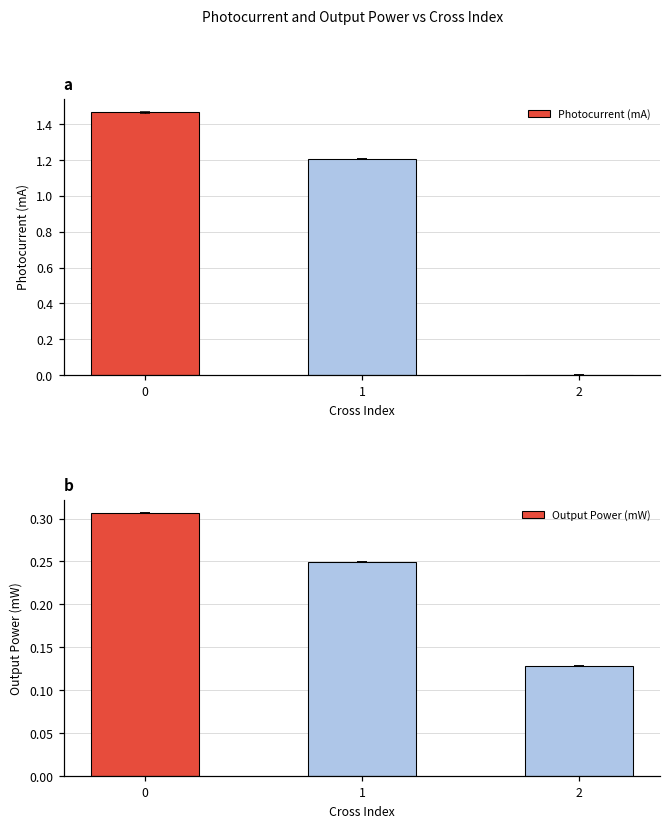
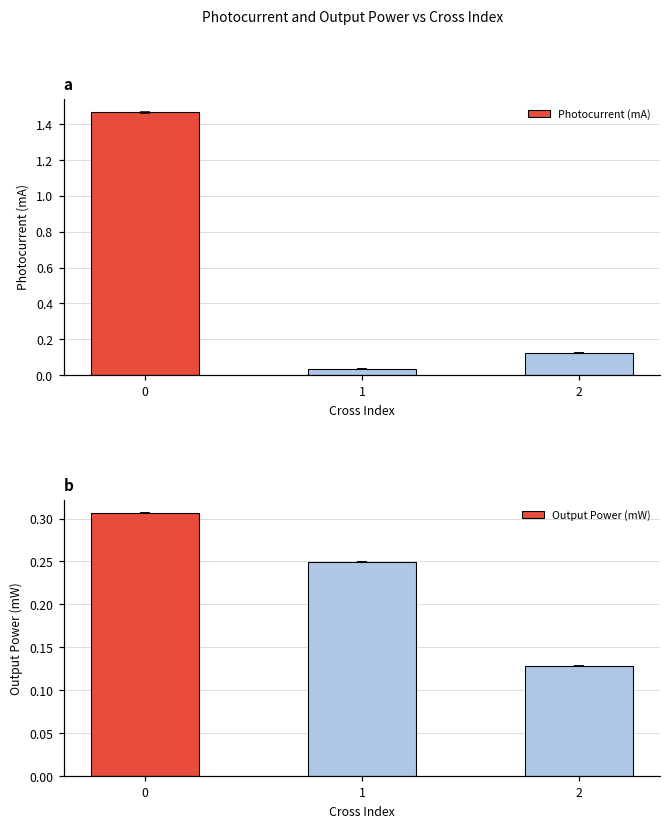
a, Photocurrent (mA), 1: 1.21 -> 0.03
a, Photocurrent (mA), 2: 0.00 -> 0.13
